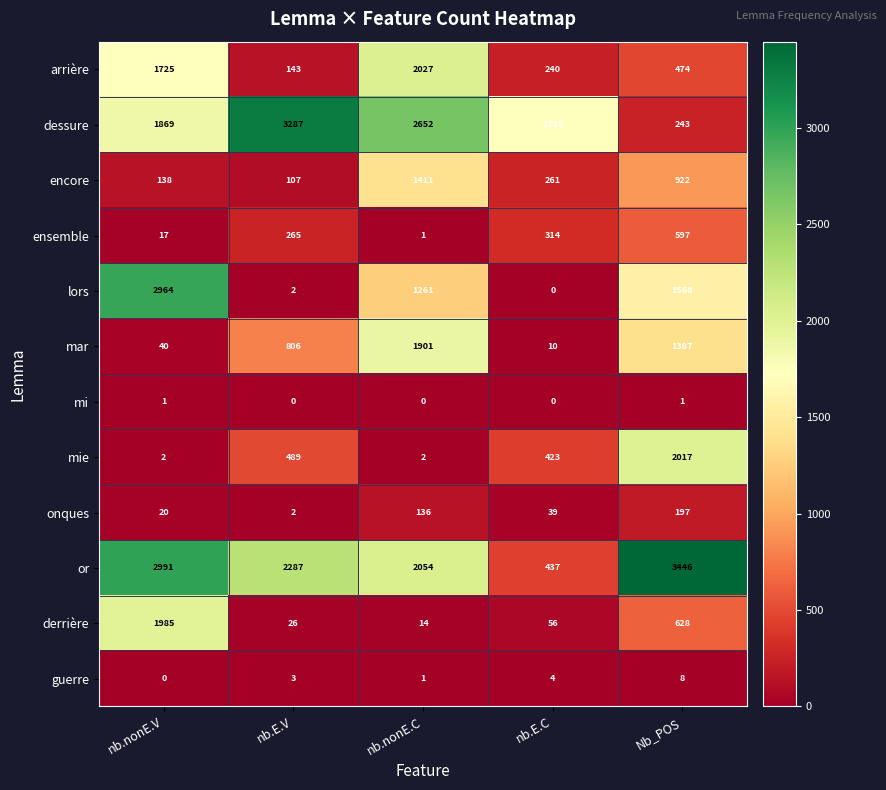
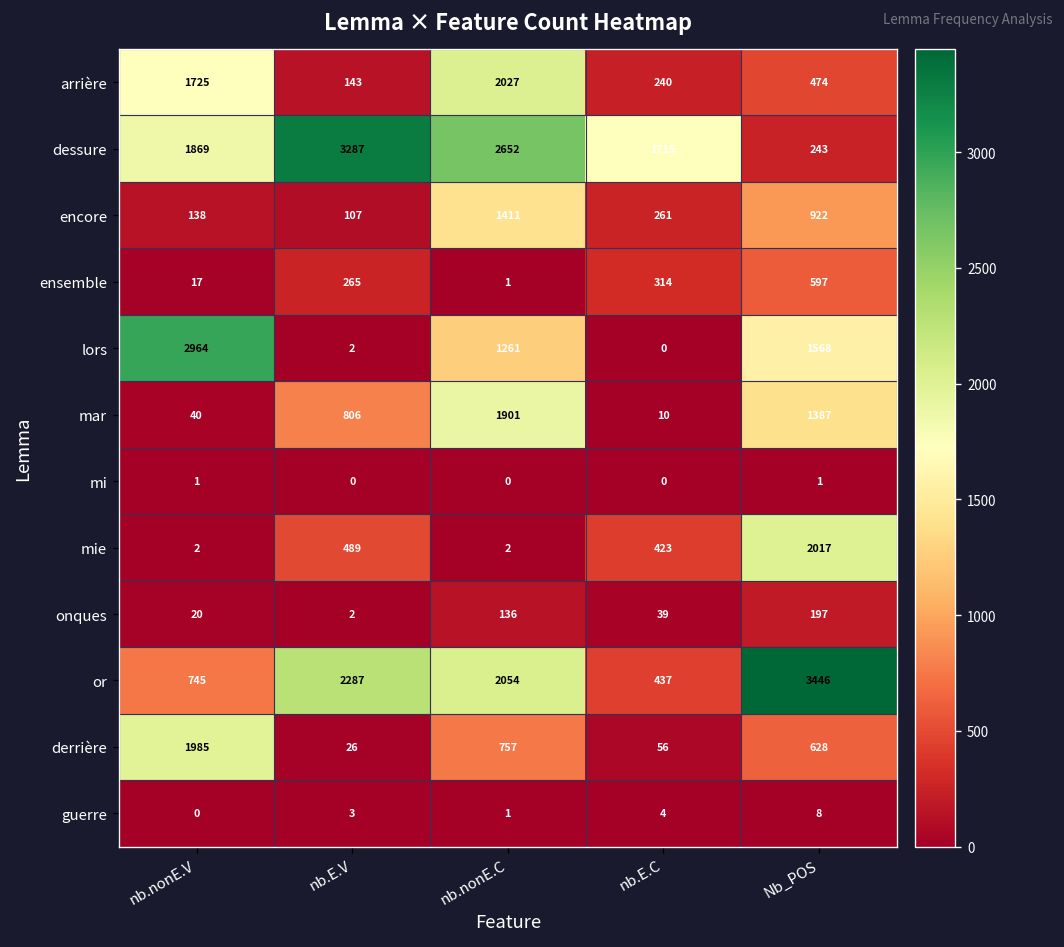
or, nb.nonE.V: 2991 -> 745
derrière, nb.nonE.C: 14 -> 757
